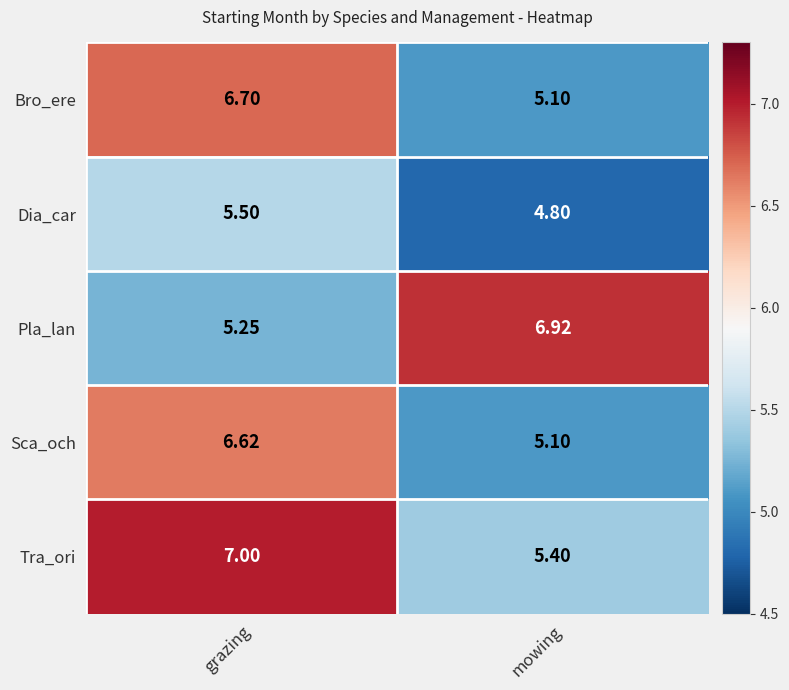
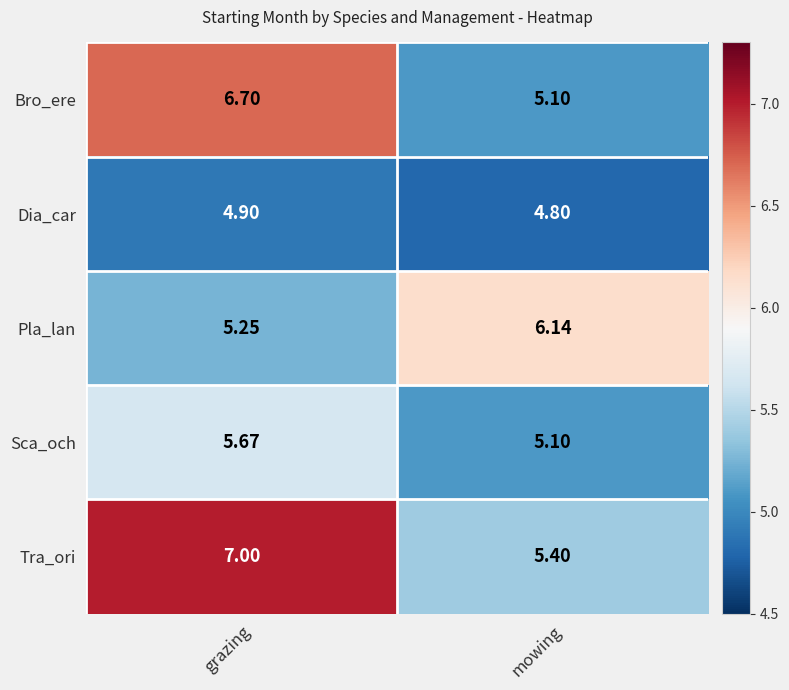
Dia_car, grazing: 5.50 -> 4.90
Pla_lan, mowing: 6.92 -> 6.14
Sca_och, grazing: 6.62 -> 5.67
